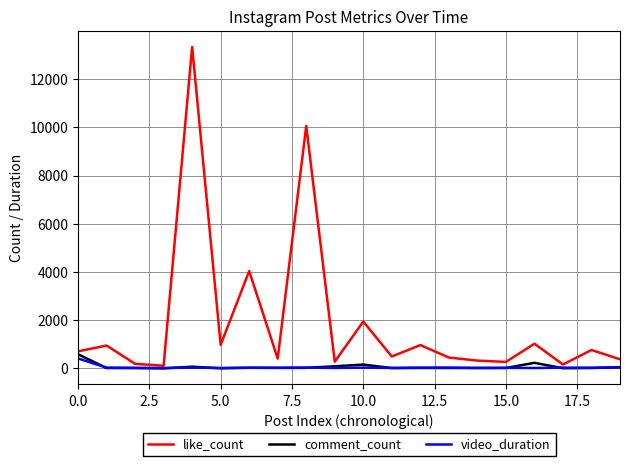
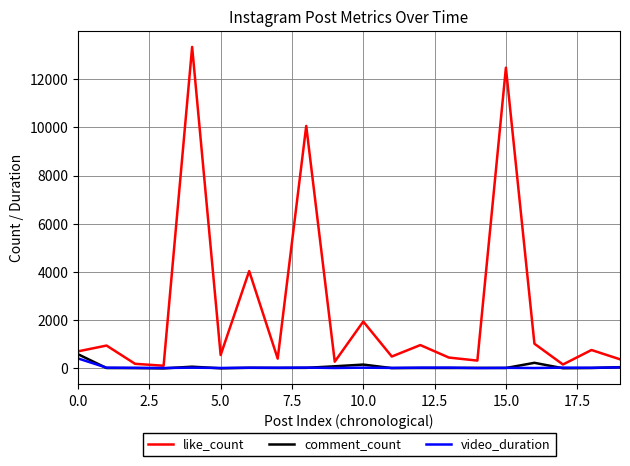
like_count, 5.0: 1000 -> 600
like_count, 15.0: 300 -> 12500
